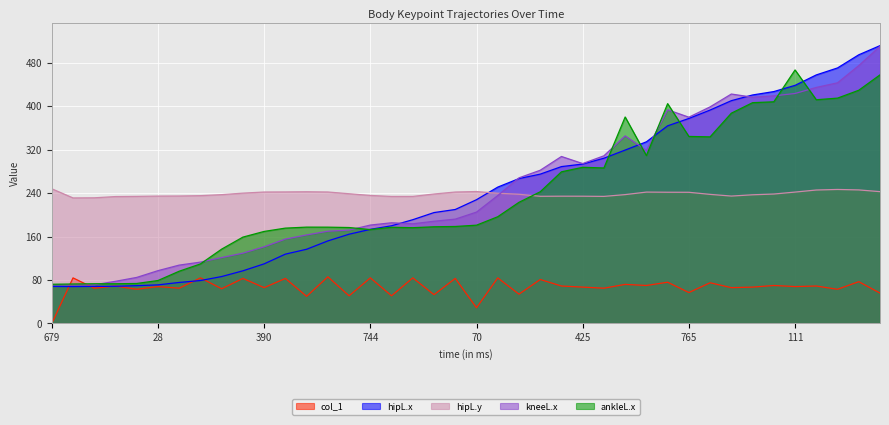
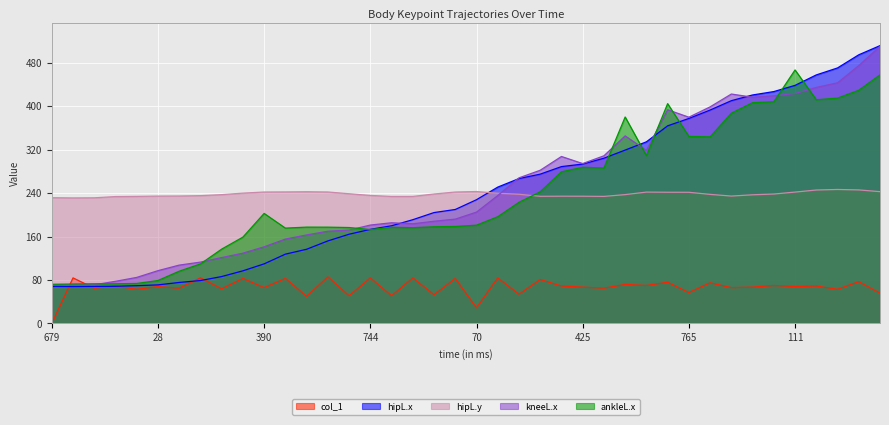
hipL.y, 679: 250 -> 230
ankleL.x, 390: 170 -> 200
